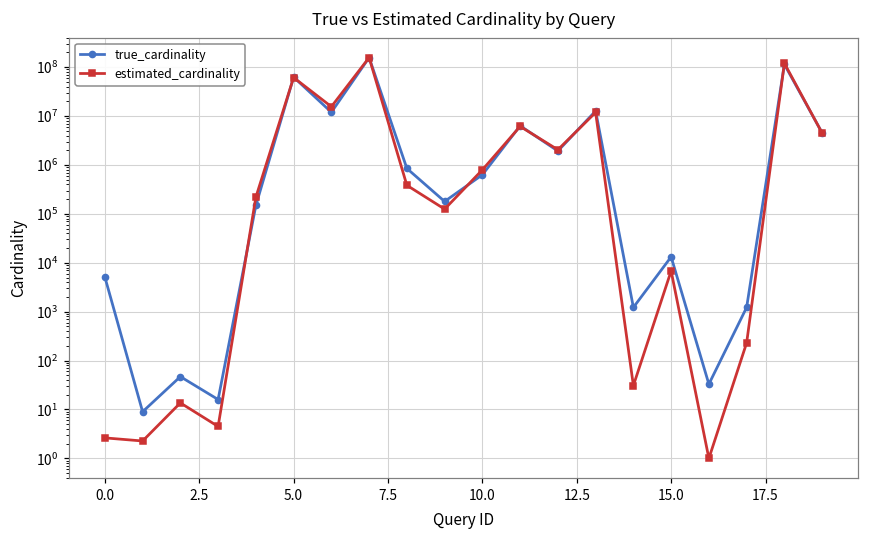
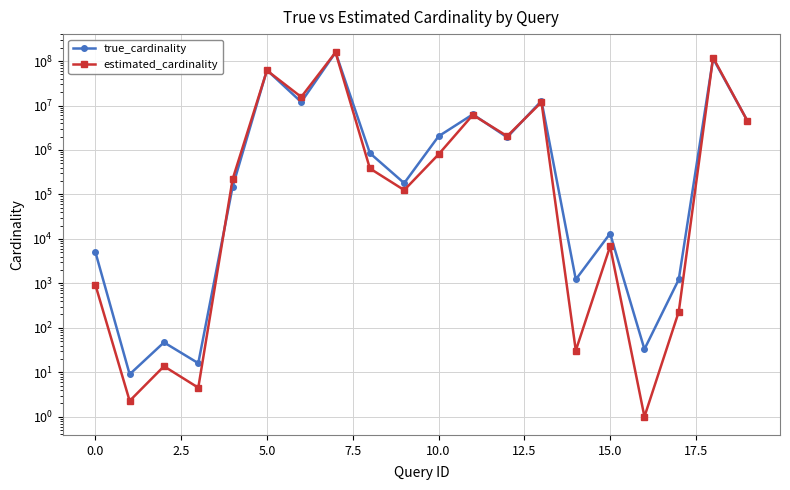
estimated_cardinality, 0.0: 3 -> 900
true_cardinality, 10.0: 600000 -> 2000000
